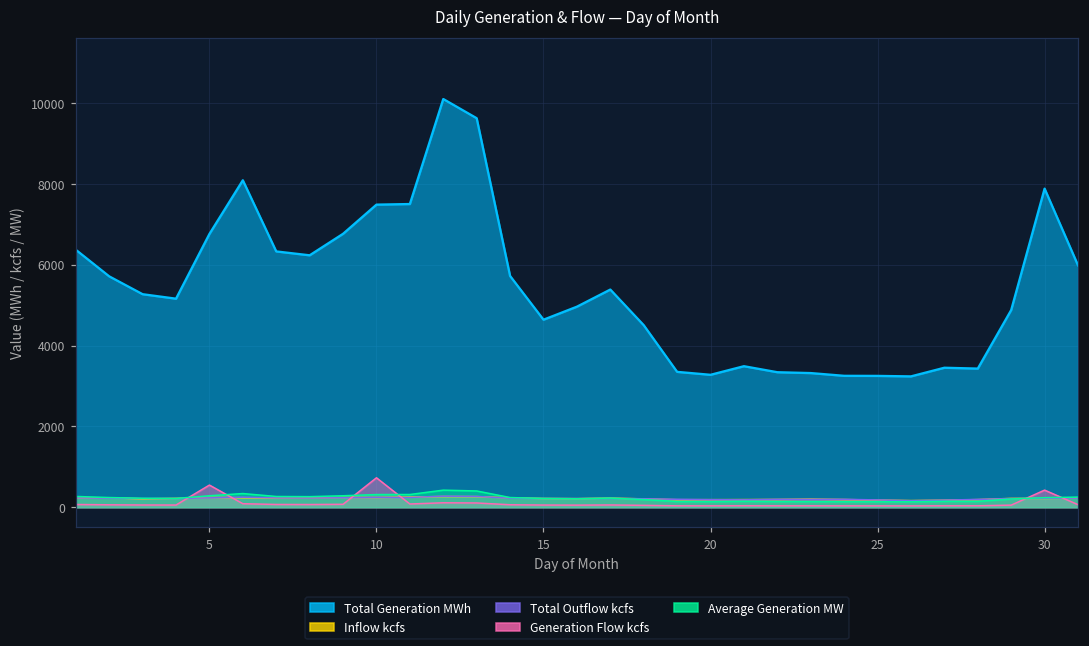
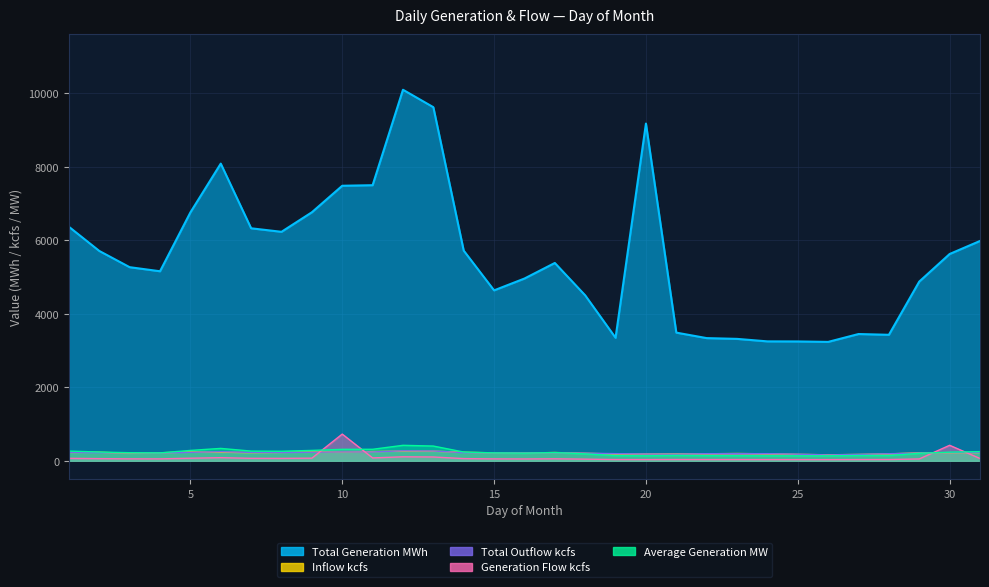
Generation Flow kcfs, 5: 500 -> 100
Total Generation MWh, 20: 3300 -> 9200
Total Generation MWh, 30: 7900 -> 5600
